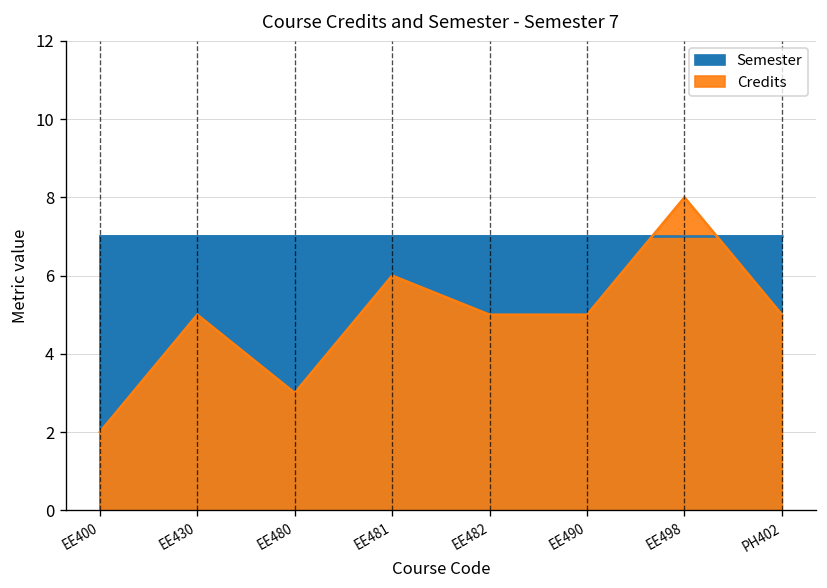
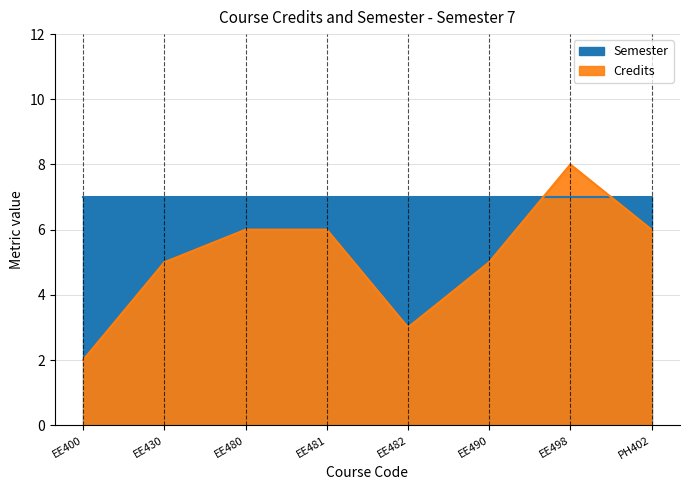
Credits, EE480: 3 -> 6
Credits, EE482: 5 -> 3
Credits, PH402: 5 -> 6
